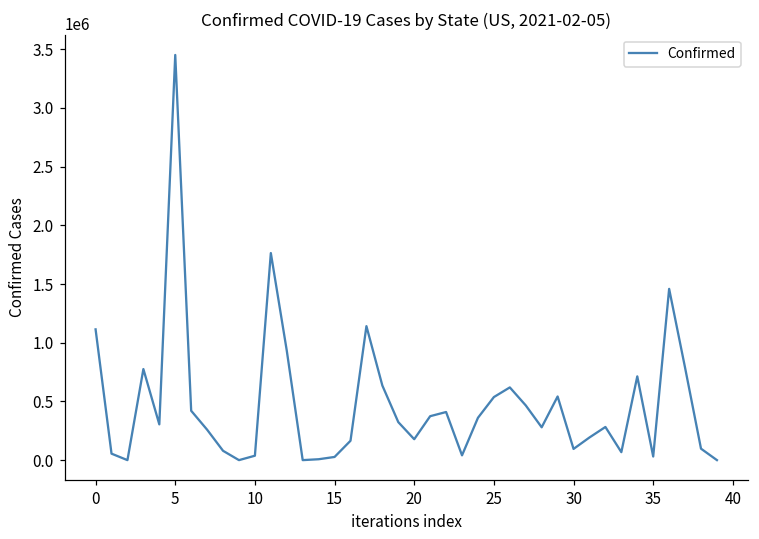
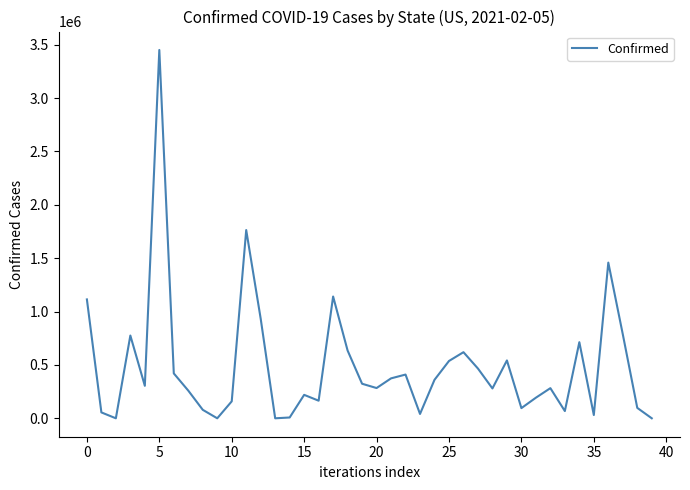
10: 40000 -> 160000
15: 30000 -> 220000
20: 180000 -> 280000
